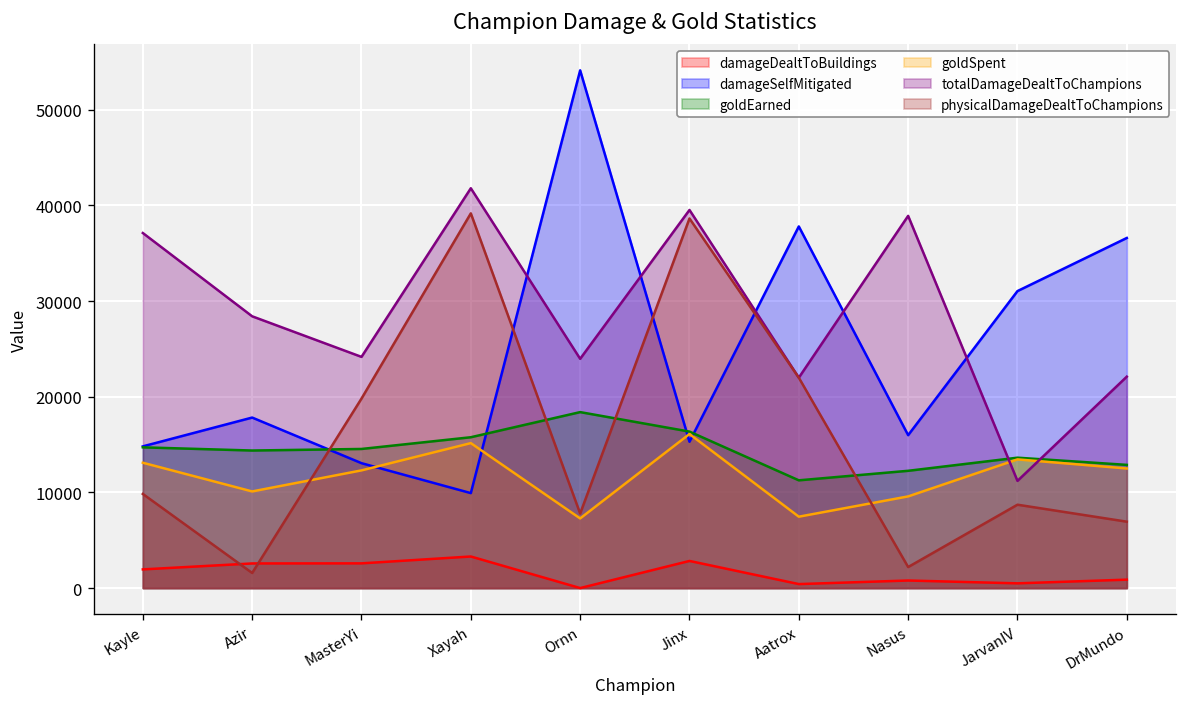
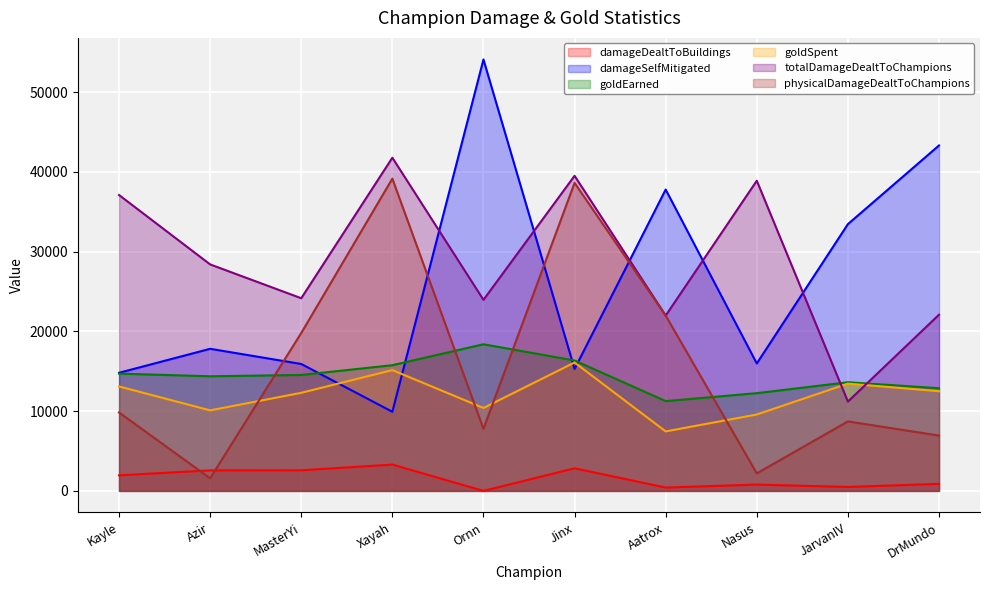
damageSelfMitigated, MasterYi: 13000 -> 16000
goldSpent, Ornn: 7000 -> 10000
damageSelfMitigated, JarvanIV: 31000 -> 33000
damageSelfMitigated, DrMundo: 37000 -> 43000
